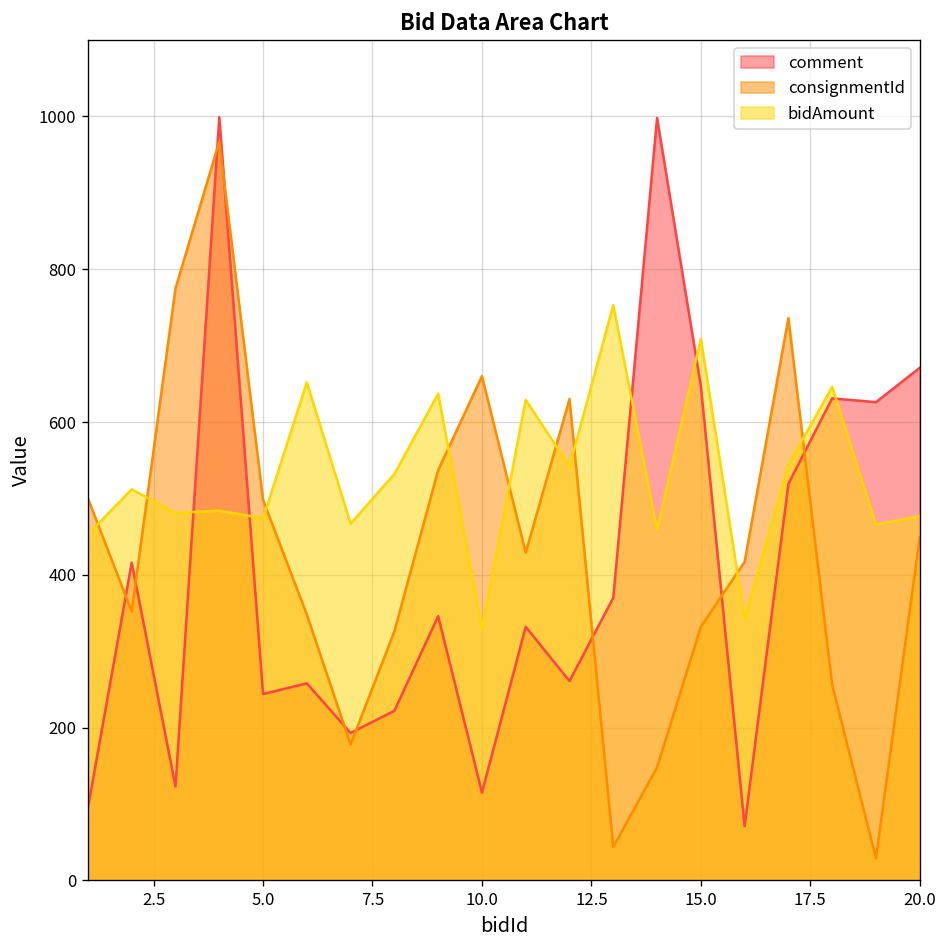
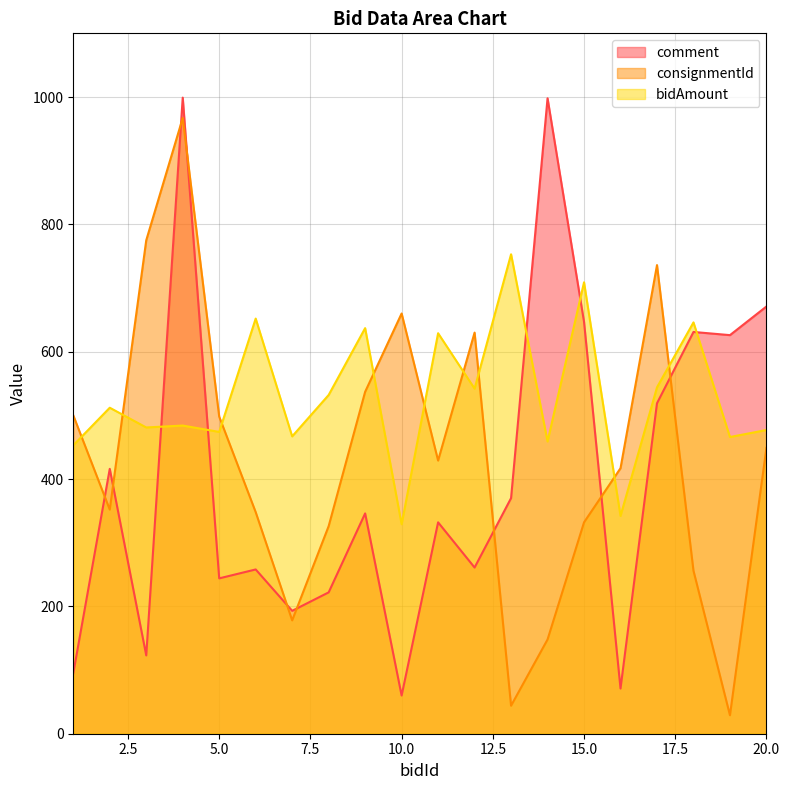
comment, 10.0: 120 -> 60
